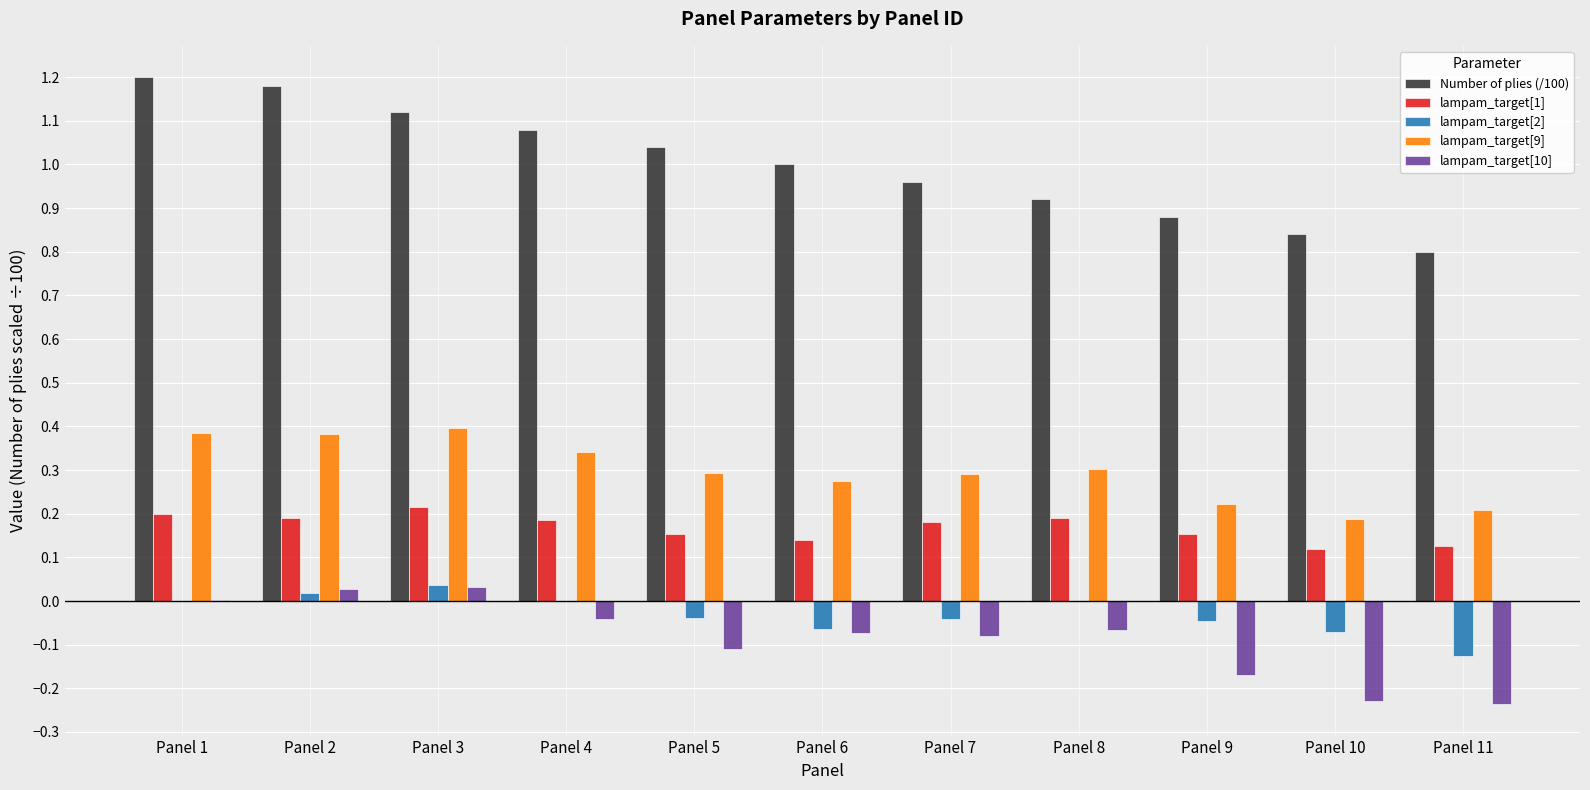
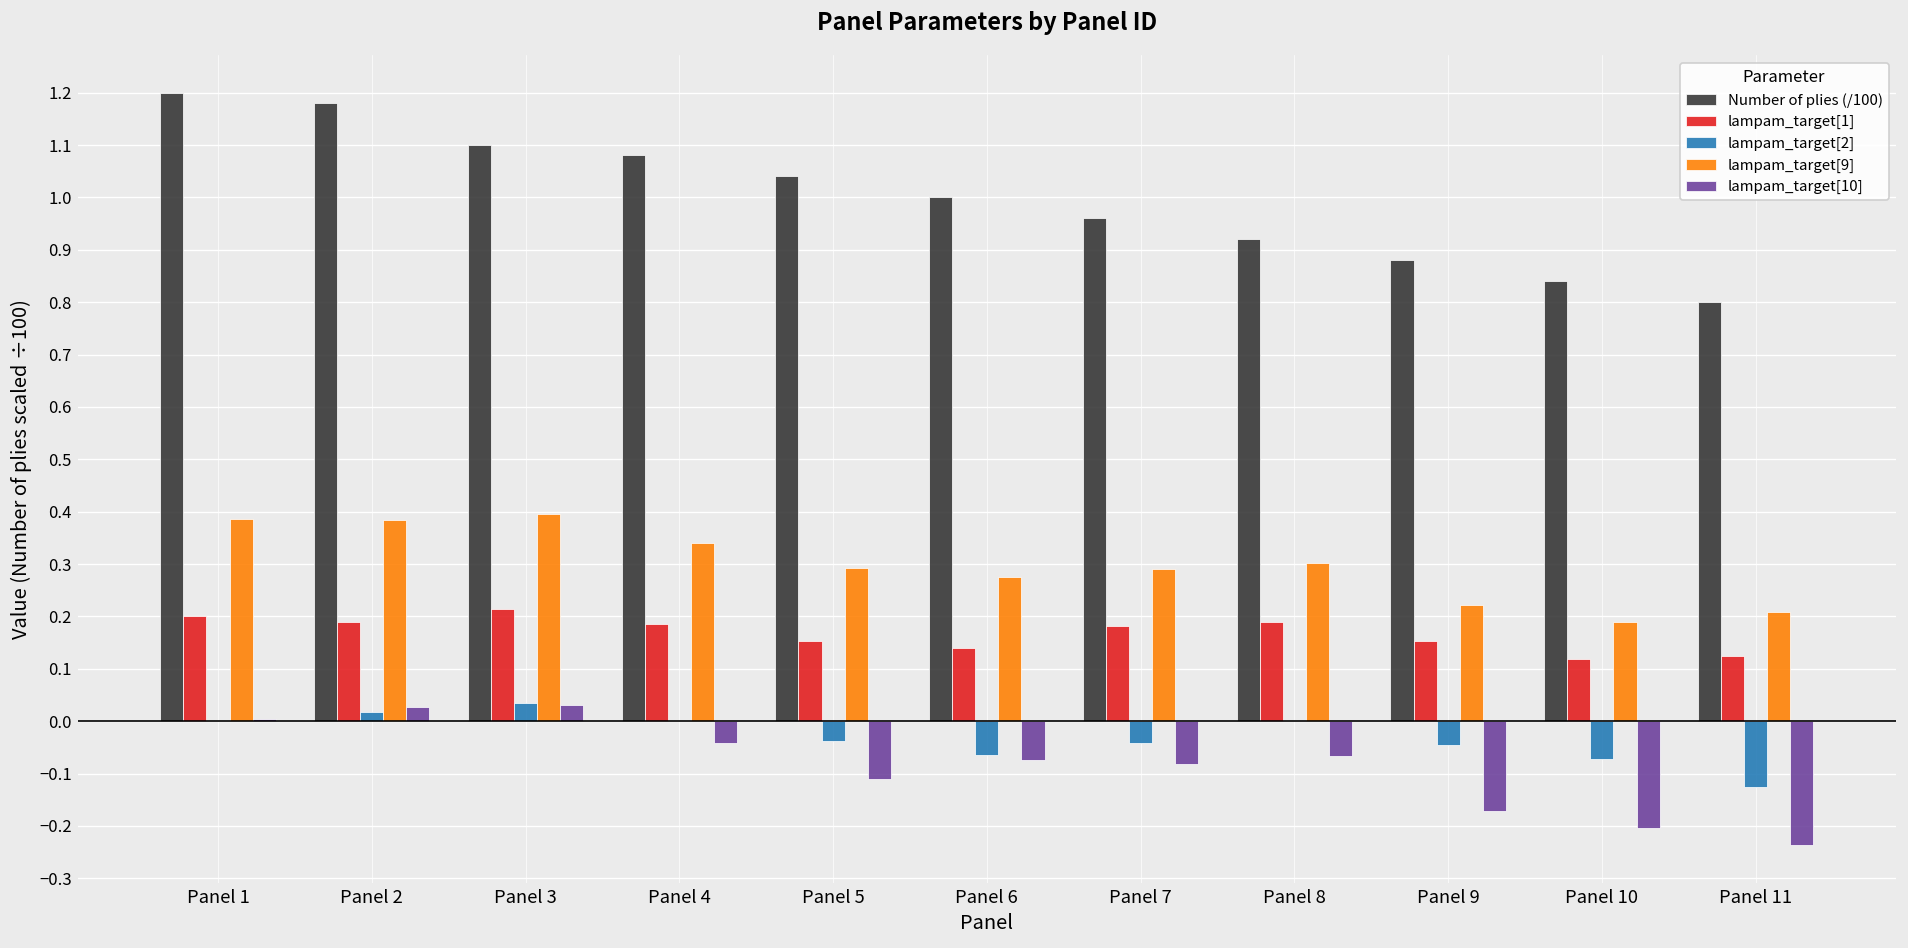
Number of plies (/100), Panel 3: 1.12 -> 1.10
lampam_target[10], Panel 10: -0.23 -> -0.20
